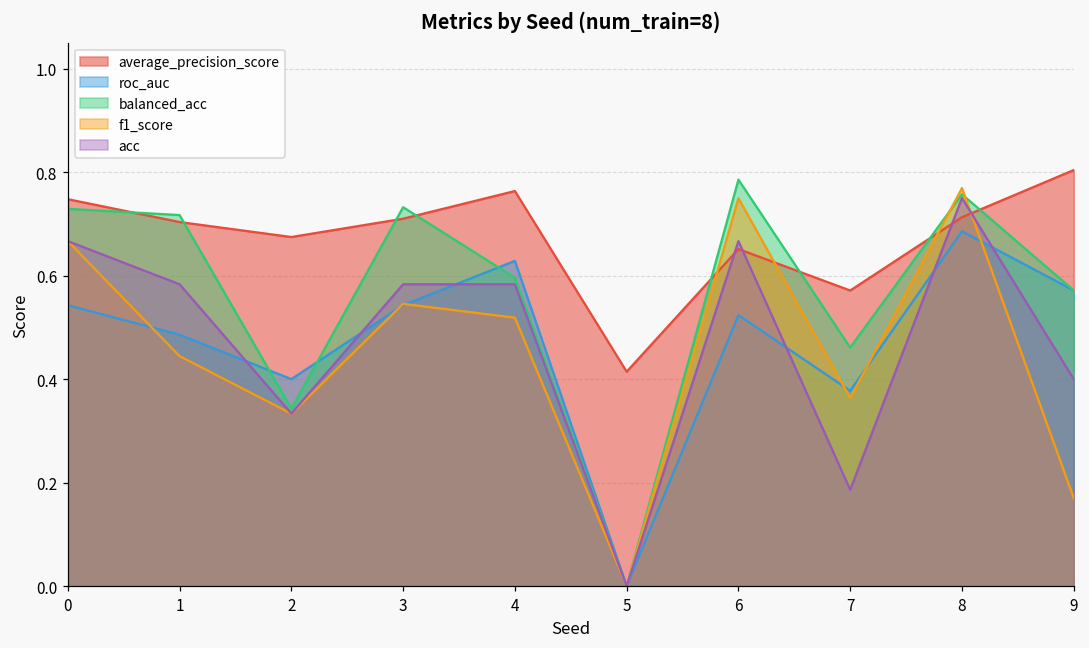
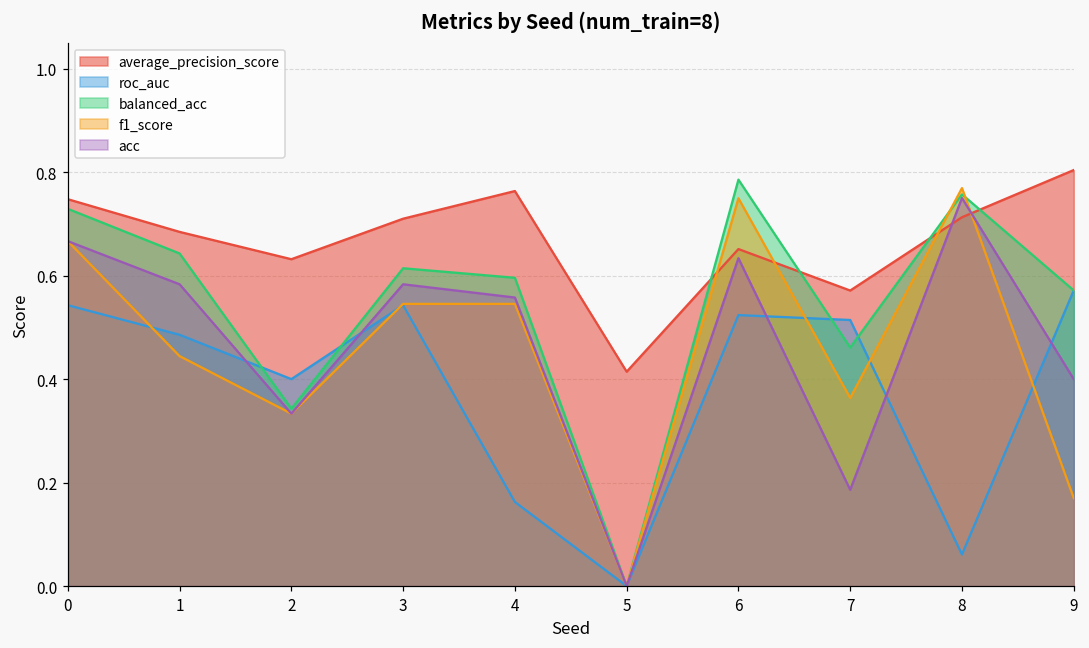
average_precision_score, 1: 0.70 -> 0.68
balanced_acc, 1: 0.72 -> 0.64
average_precision_score, 2: 0.67 -> 0.63
balanced_acc, 3: 0.73 -> 0.61
roc_auc, 4: 0.63 -> 0.16
f1_score, 4: 0.52 -> 0.55
acc, 4: 0.58 -> 0.56
acc, 6: 0.67 -> 0.63
roc_auc, 7: 0.38 -> 0.51
roc_auc, 8: 0.69 -> 0.06
